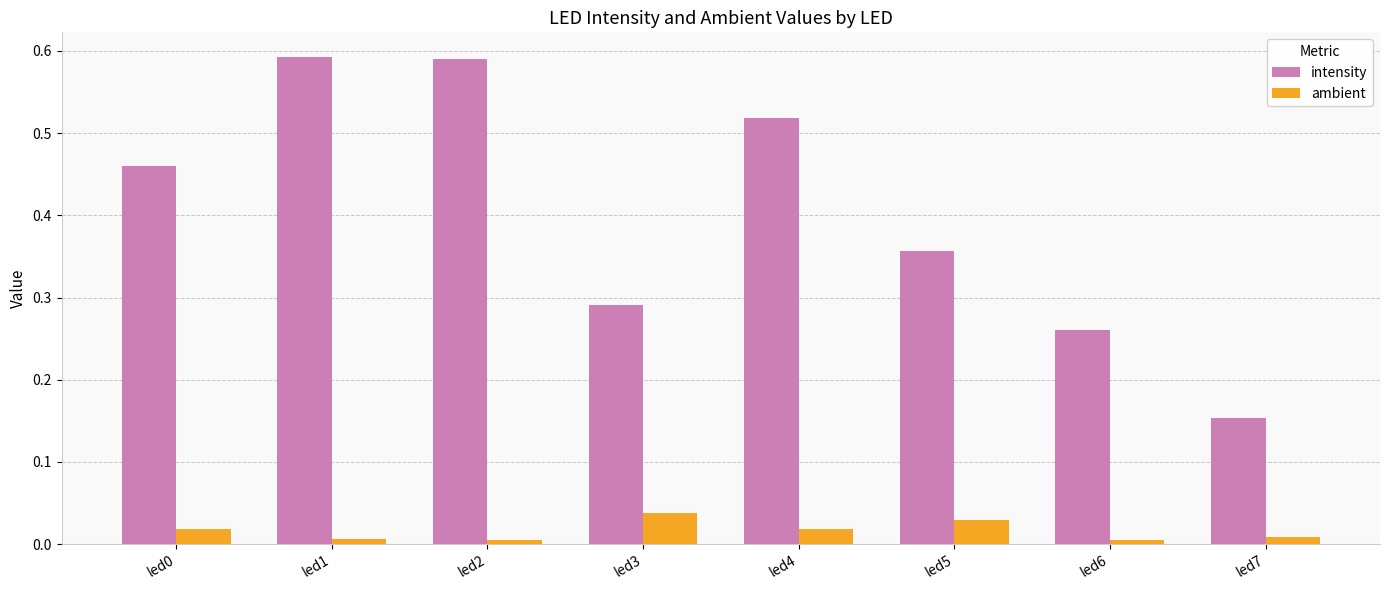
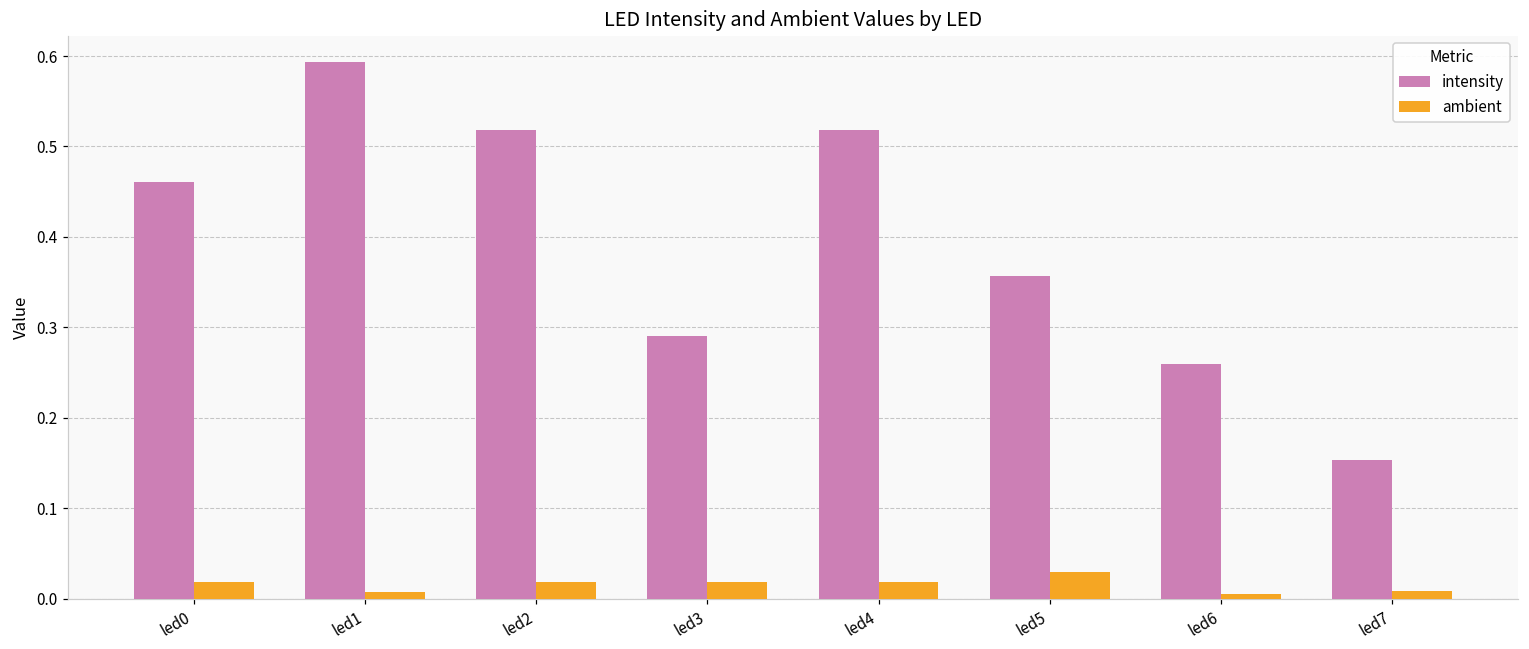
intensity, led2: 0.59 -> 0.52
ambient, led2: 0.01 -> 0.02
ambient, led3: 0.04 -> 0.02
